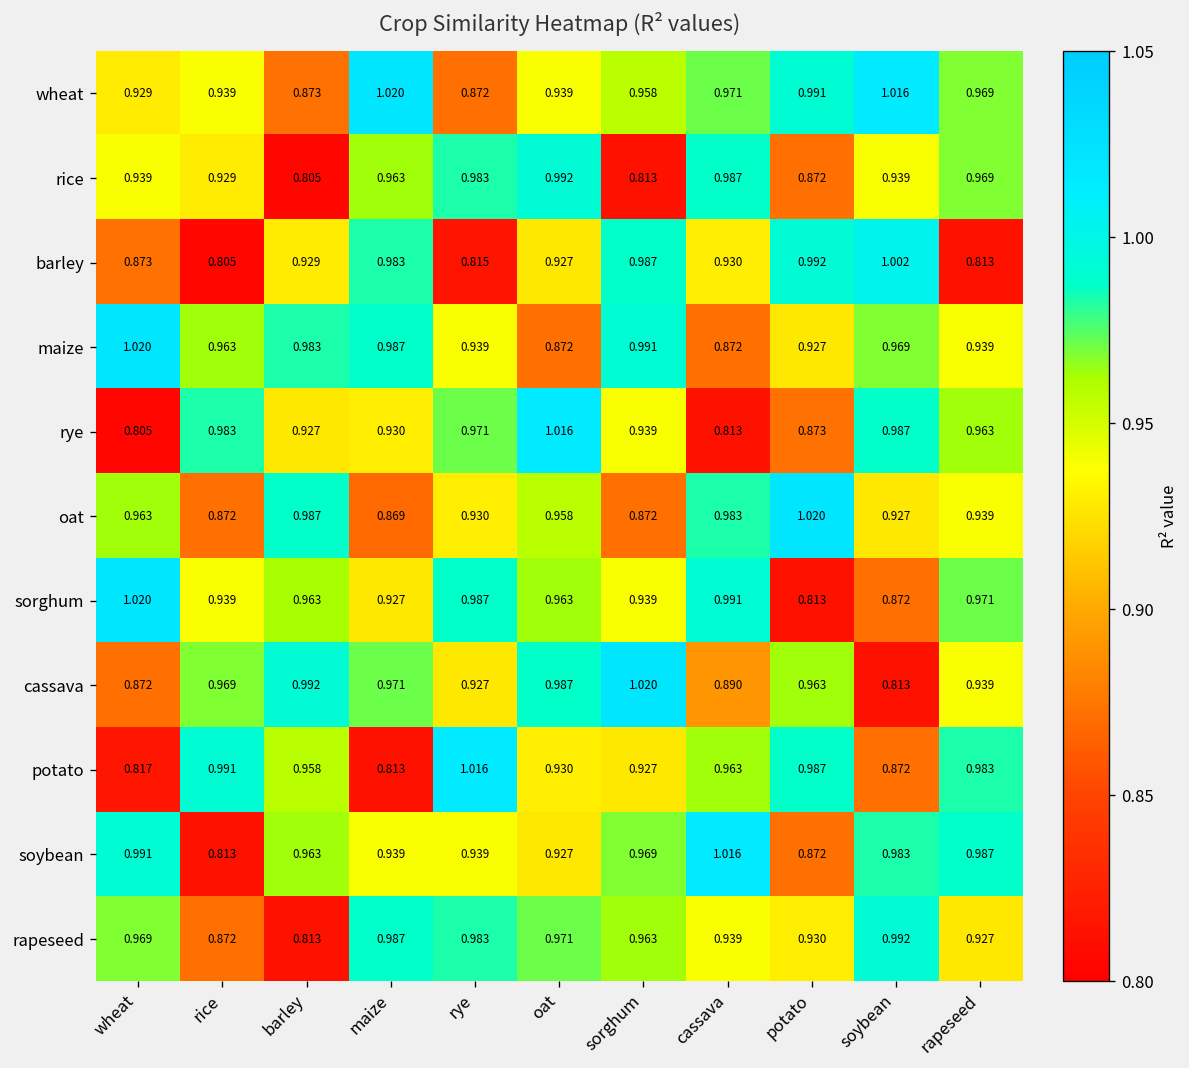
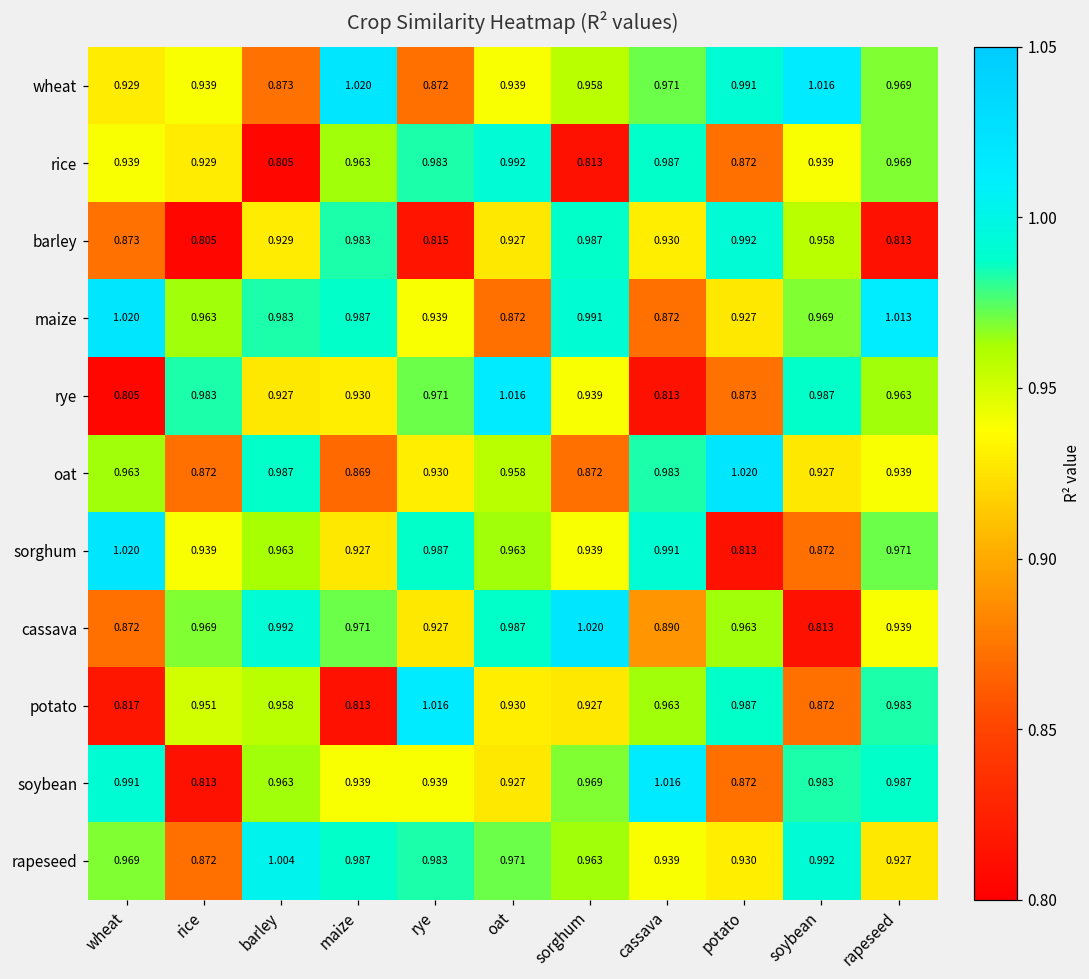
barley, soybean: 1.002 -> 0.958
maize, rapeseed: 0.939 -> 1.013
potato, rice: 0.991 -> 0.951
rapeseed, barley: 0.813 -> 1.004
